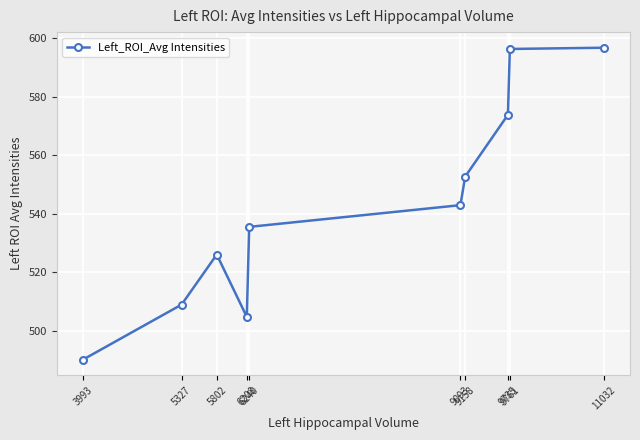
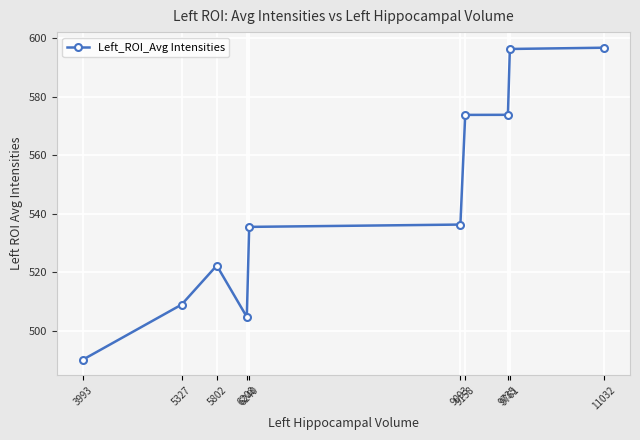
5802: 526 -> 522
9093: 543 -> 536
9158: 553 -> 574
